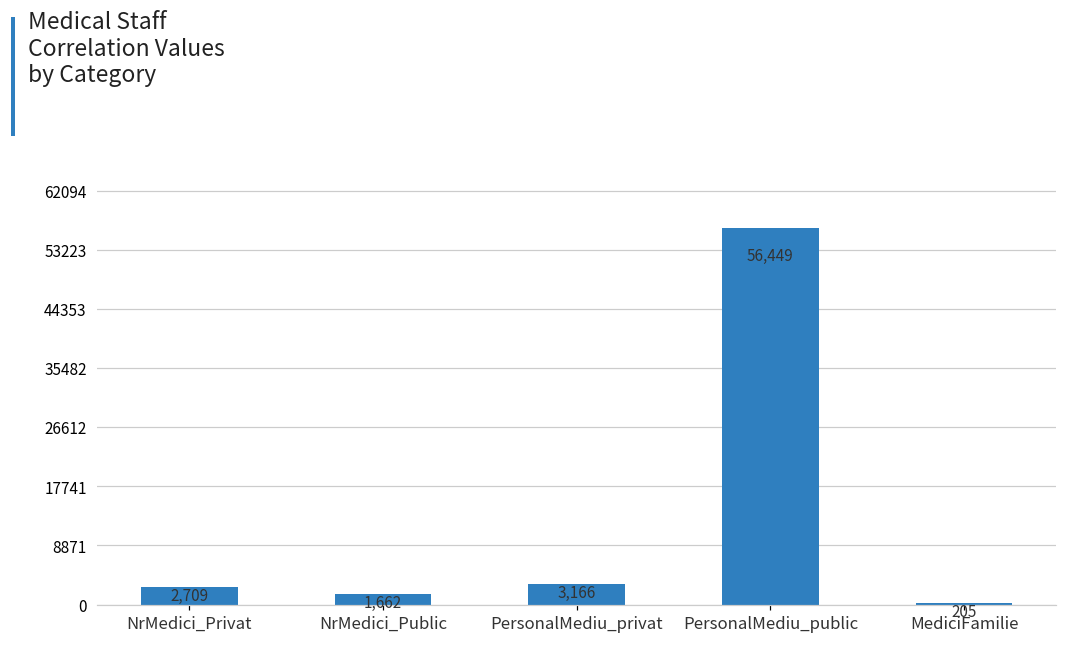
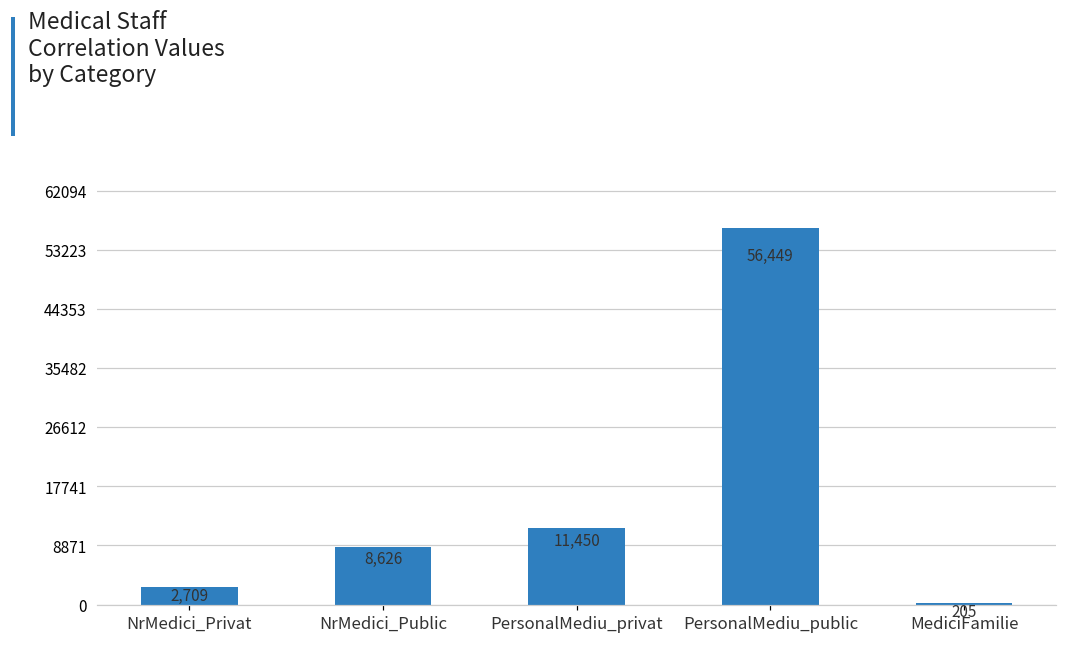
NrMedici_Public: 1,662 -> 8,626
PersonalMediu_privat: 3,166 -> 11,450
